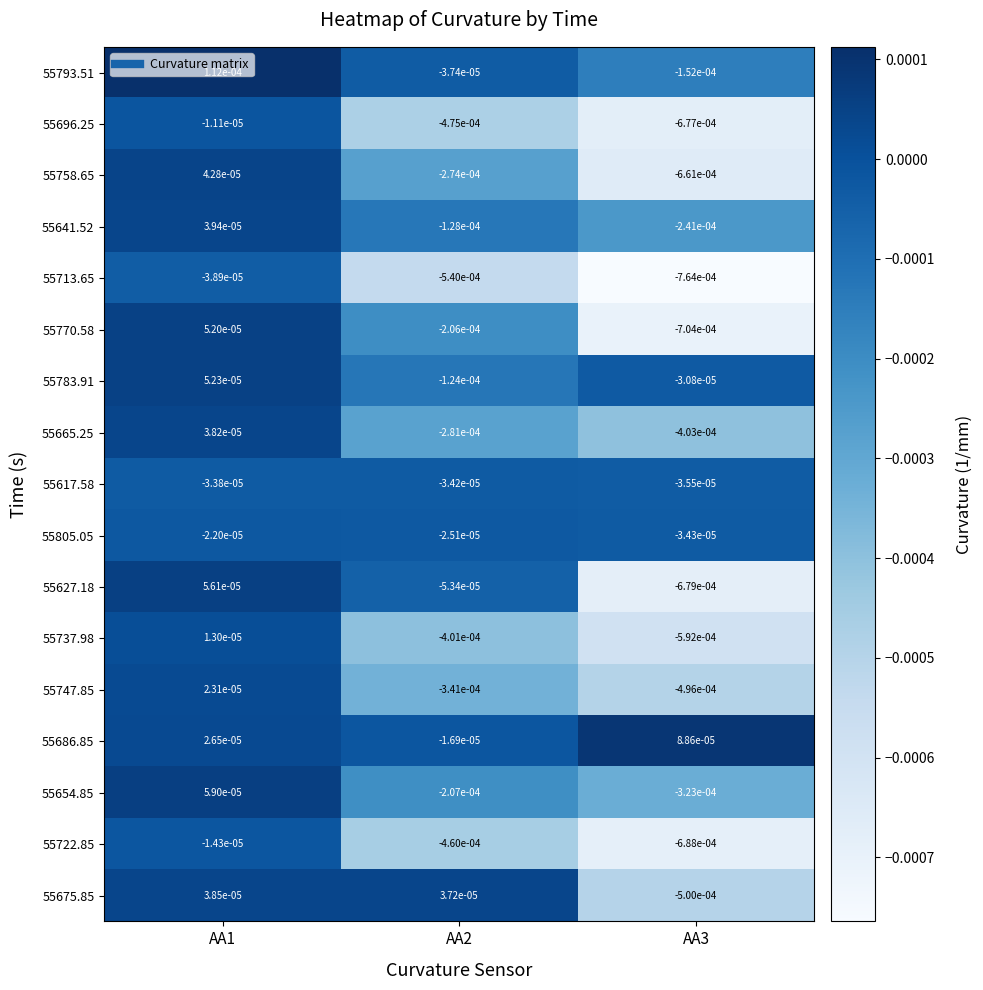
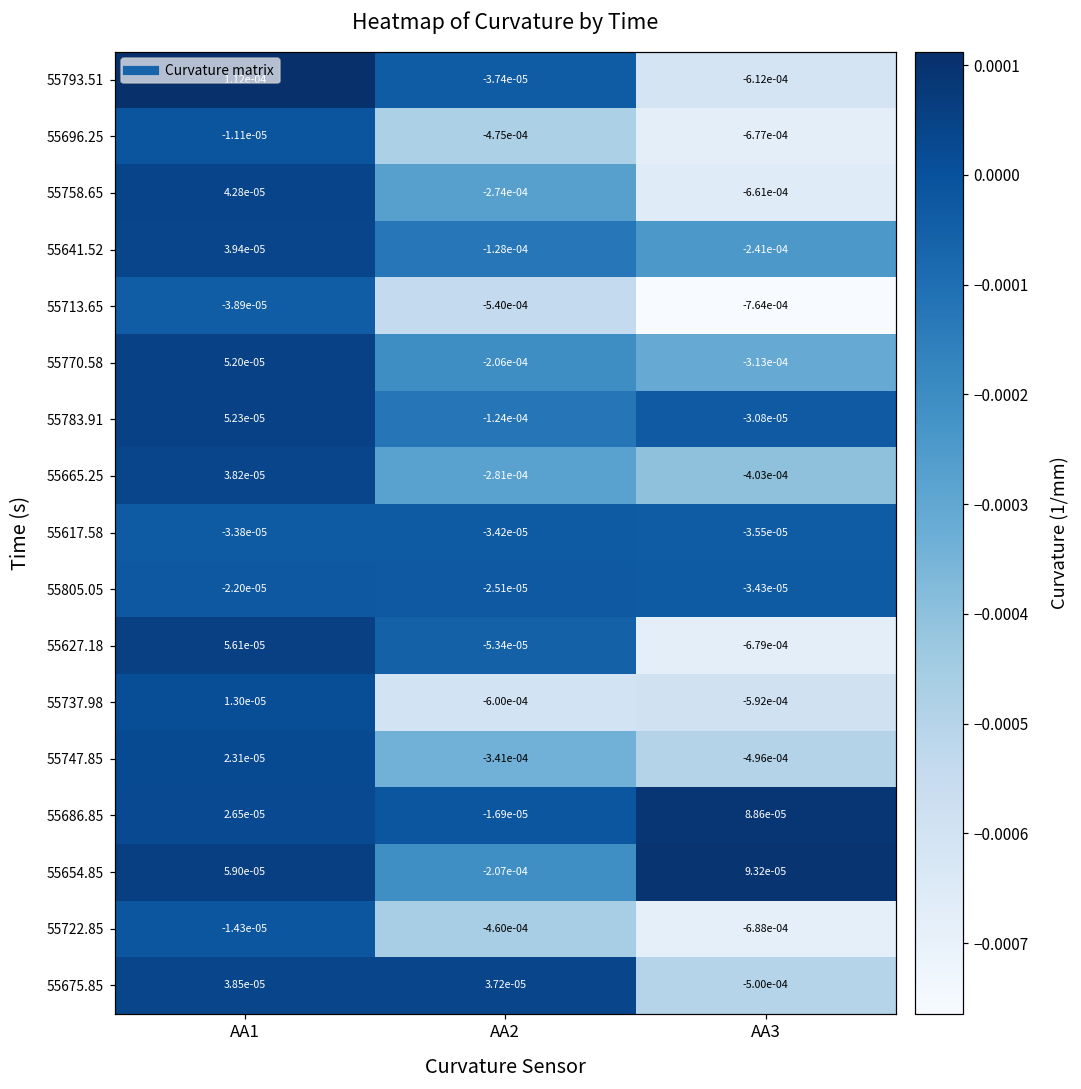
55793.51, AA3: -1.52e-04 -> -6.12e-04
55770.58, AA3: -7.04e-04 -> -3.13e-04
55737.98, AA2: -4.01e-04 -> -6.00e-04
55654.85, AA3: -3.23e-04 -> 9.32e-05
